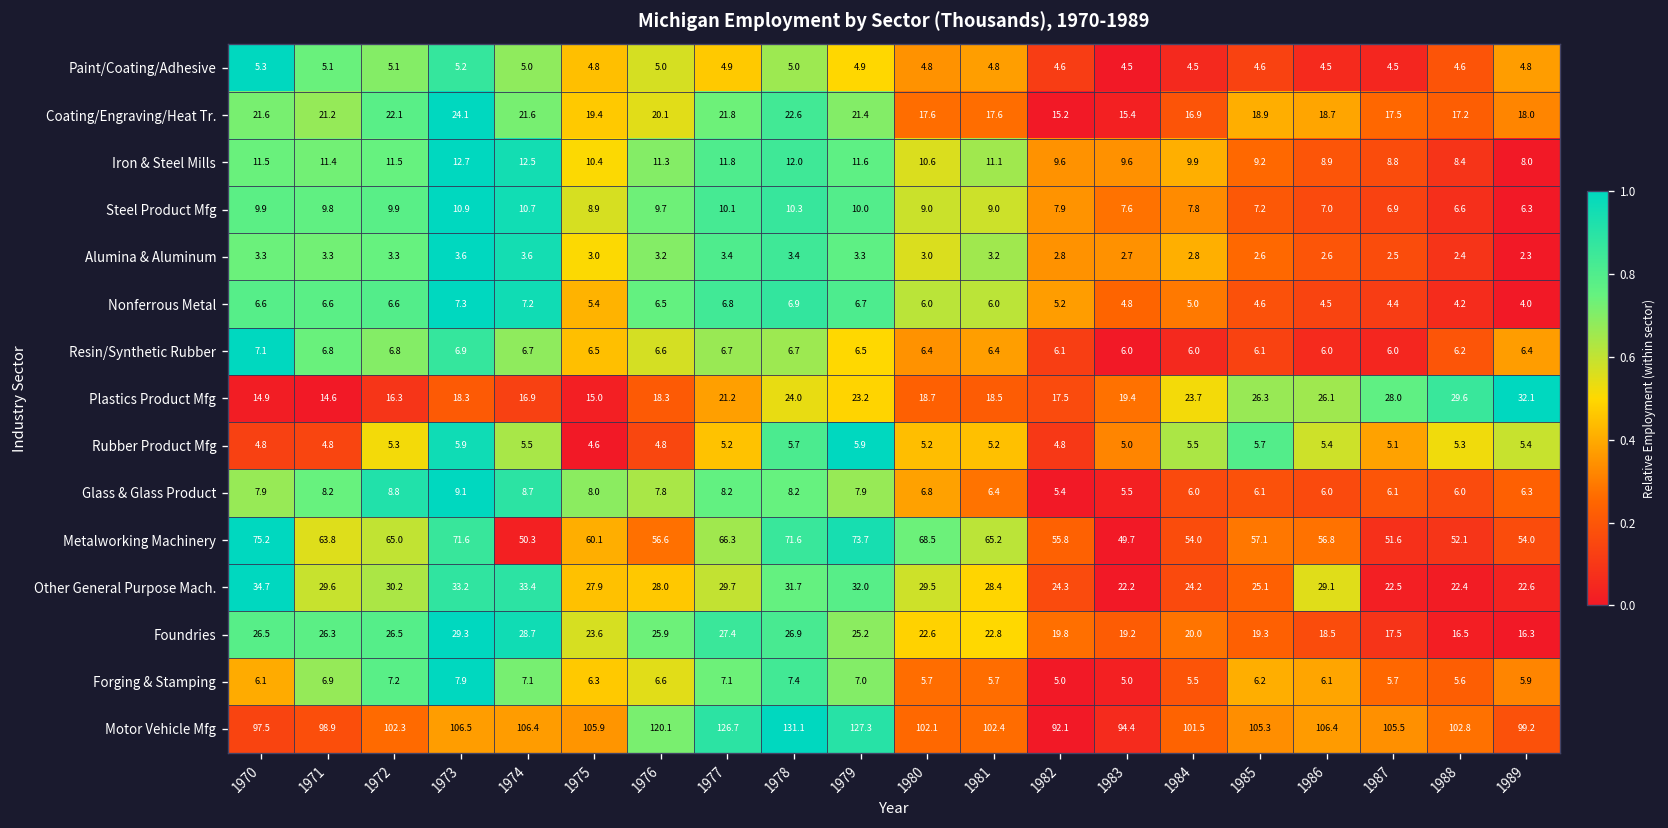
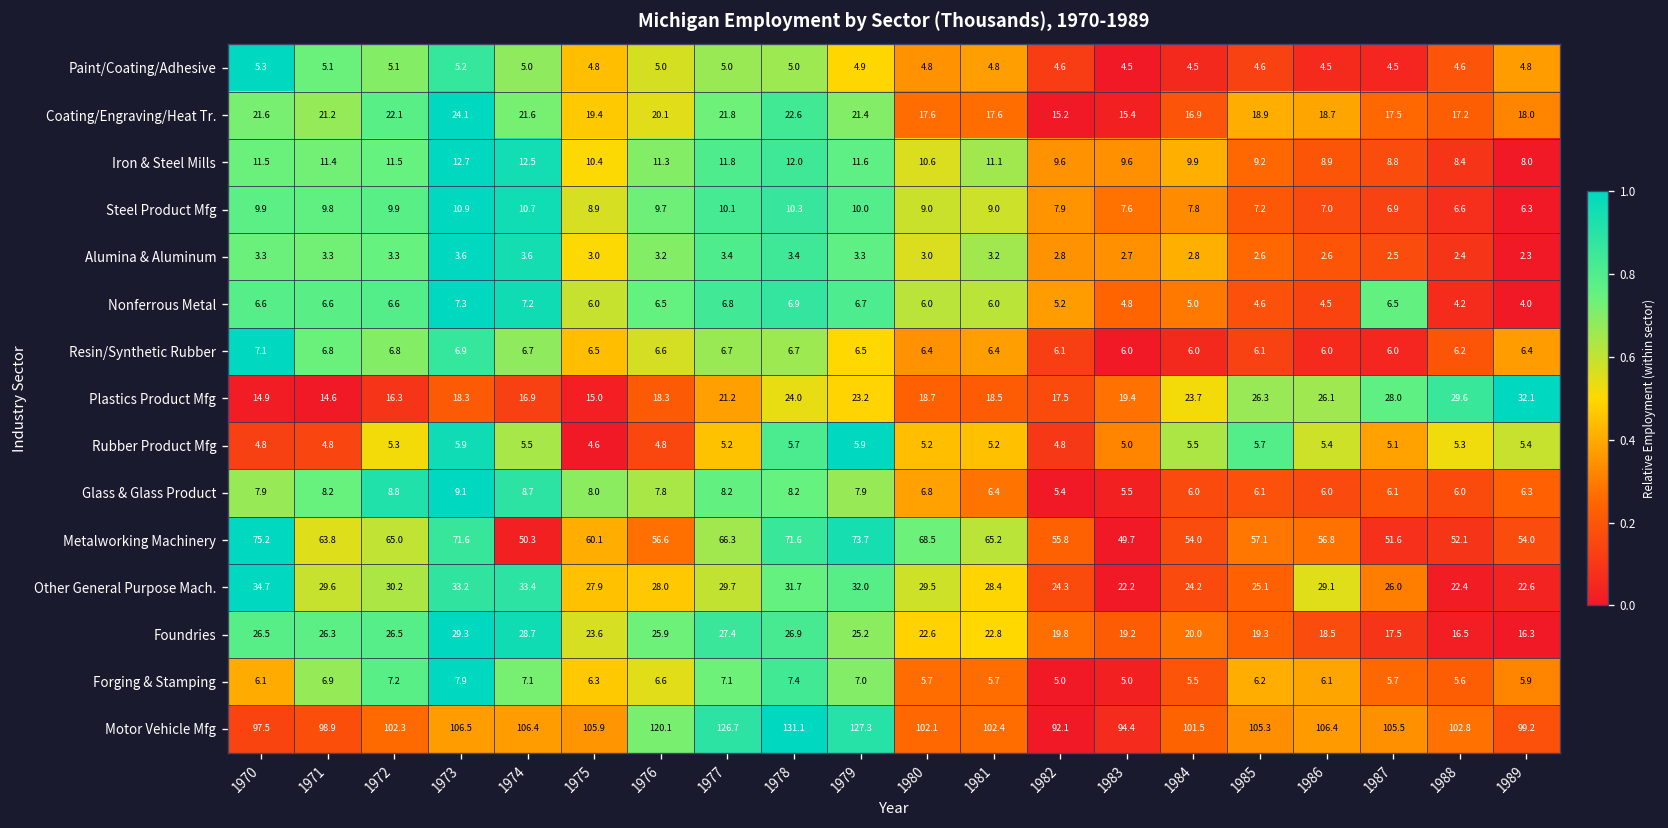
Paint/Coating/Adhesive, 1977: 4.9 -> 5.0
Nonferrous Metal, 1975: 5.4 -> 6.0
Nonferrous Metal, 1987: 4.4 -> 6.5
Other General Purpose Mach., 1987: 22.5 -> 26.0
